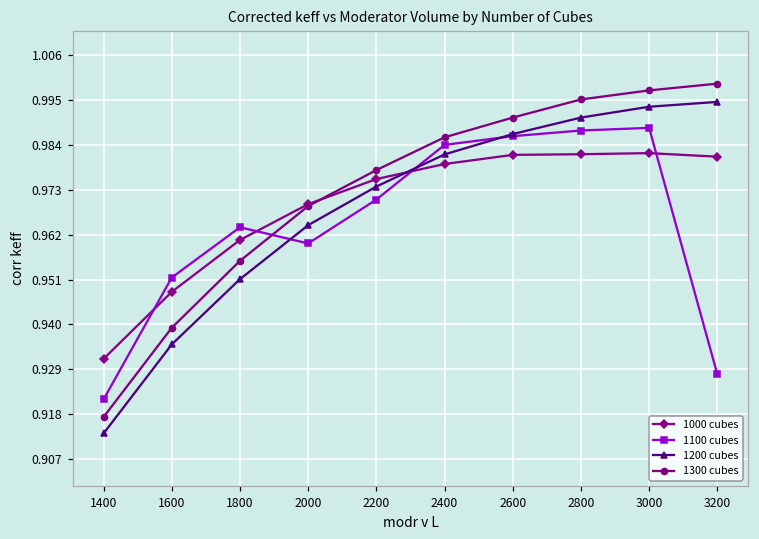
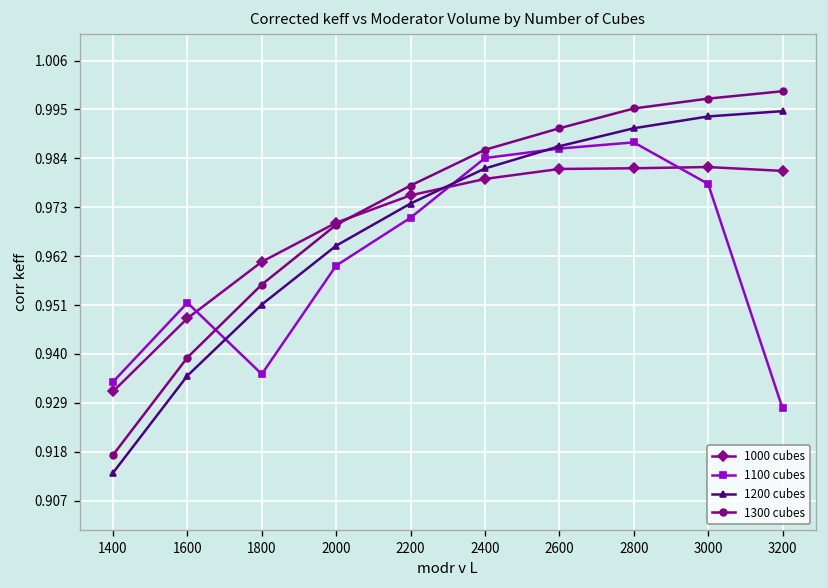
1100 cubes, 1400: 0.922 -> 0.934
1100 cubes, 1800: 0.964 -> 0.935
1100 cubes, 3000: 0.988 -> 0.978
